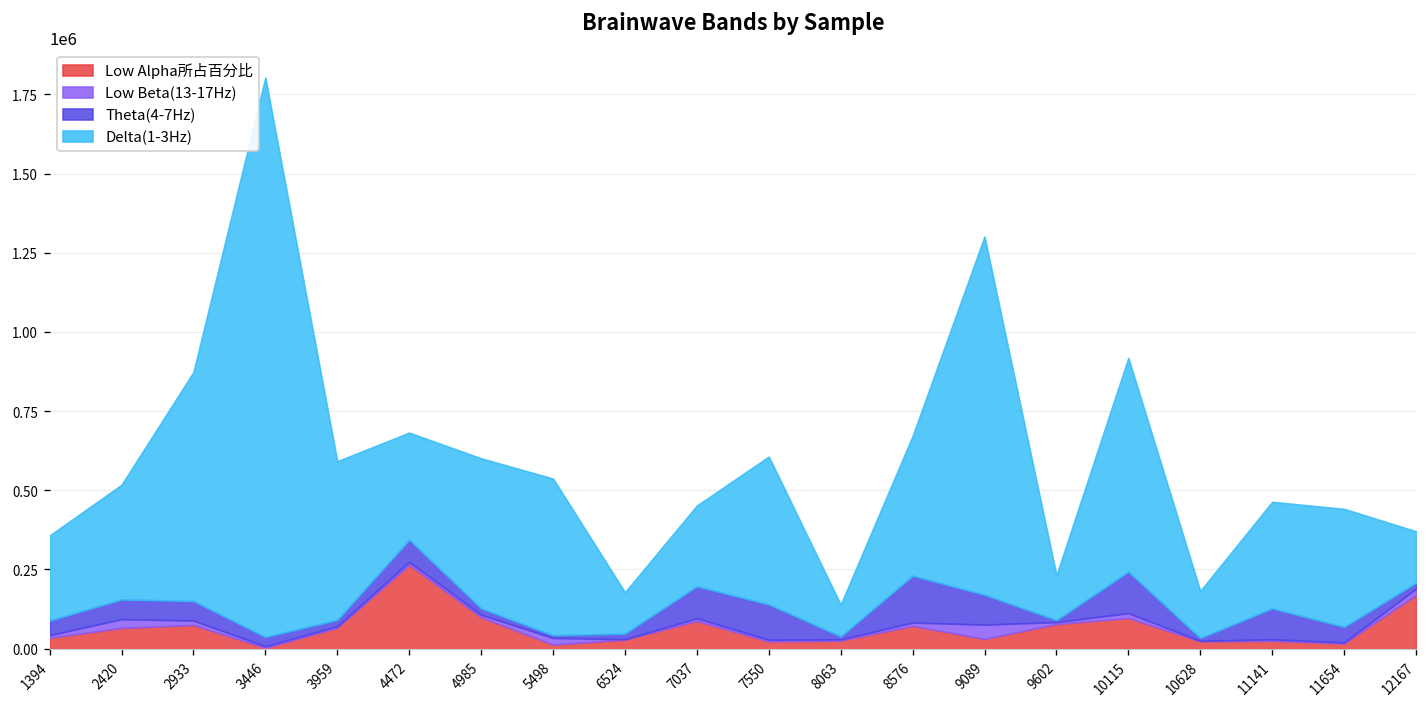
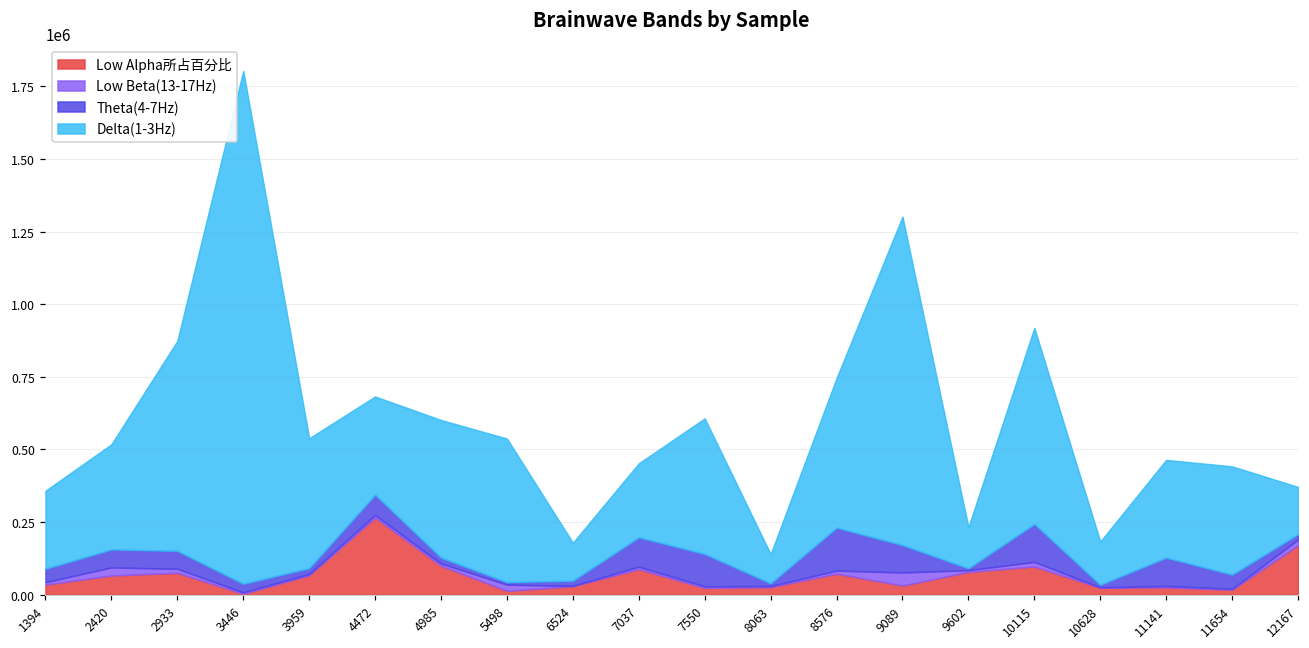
Delta(1-3Hz), 3959: 500000 -> 450000
Delta(1-3Hz), 8576: 440000 -> 510000
